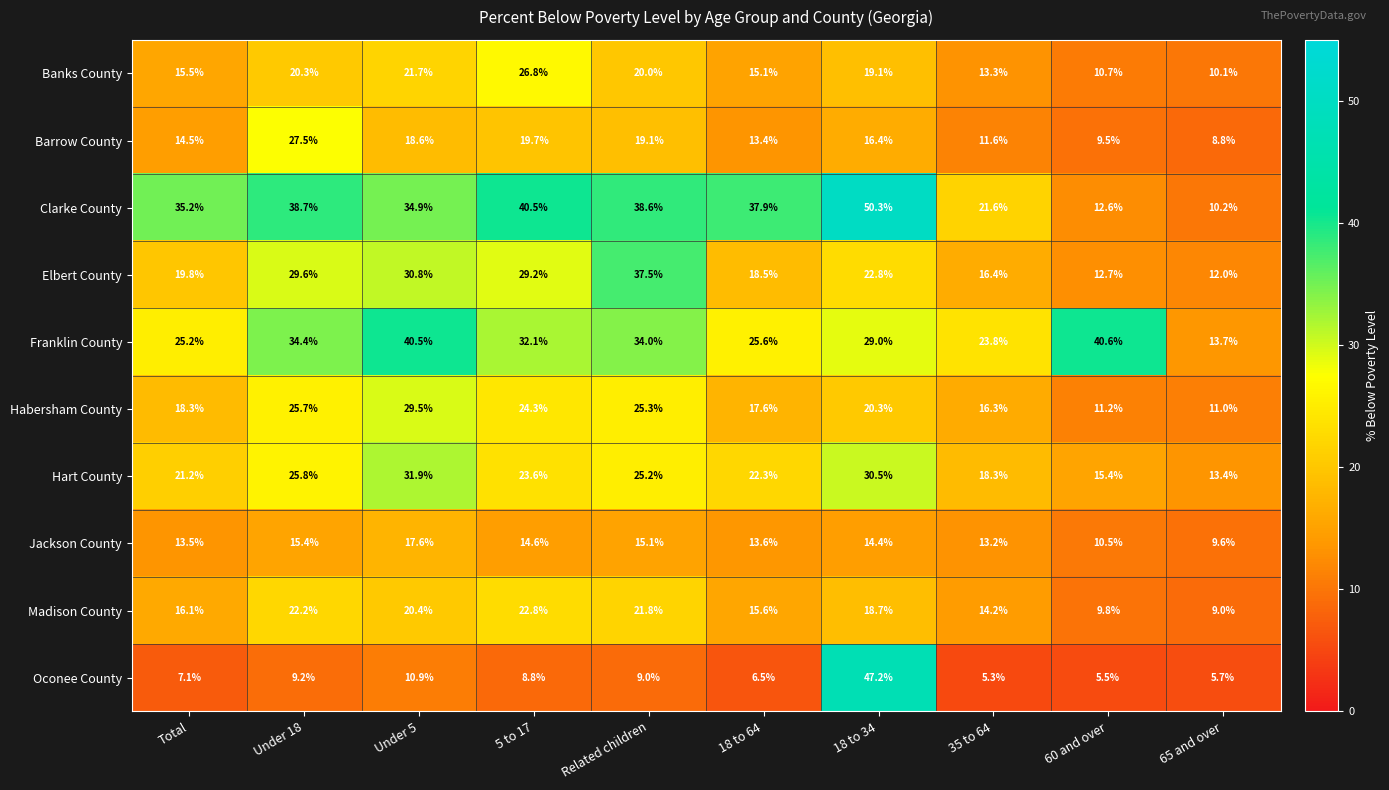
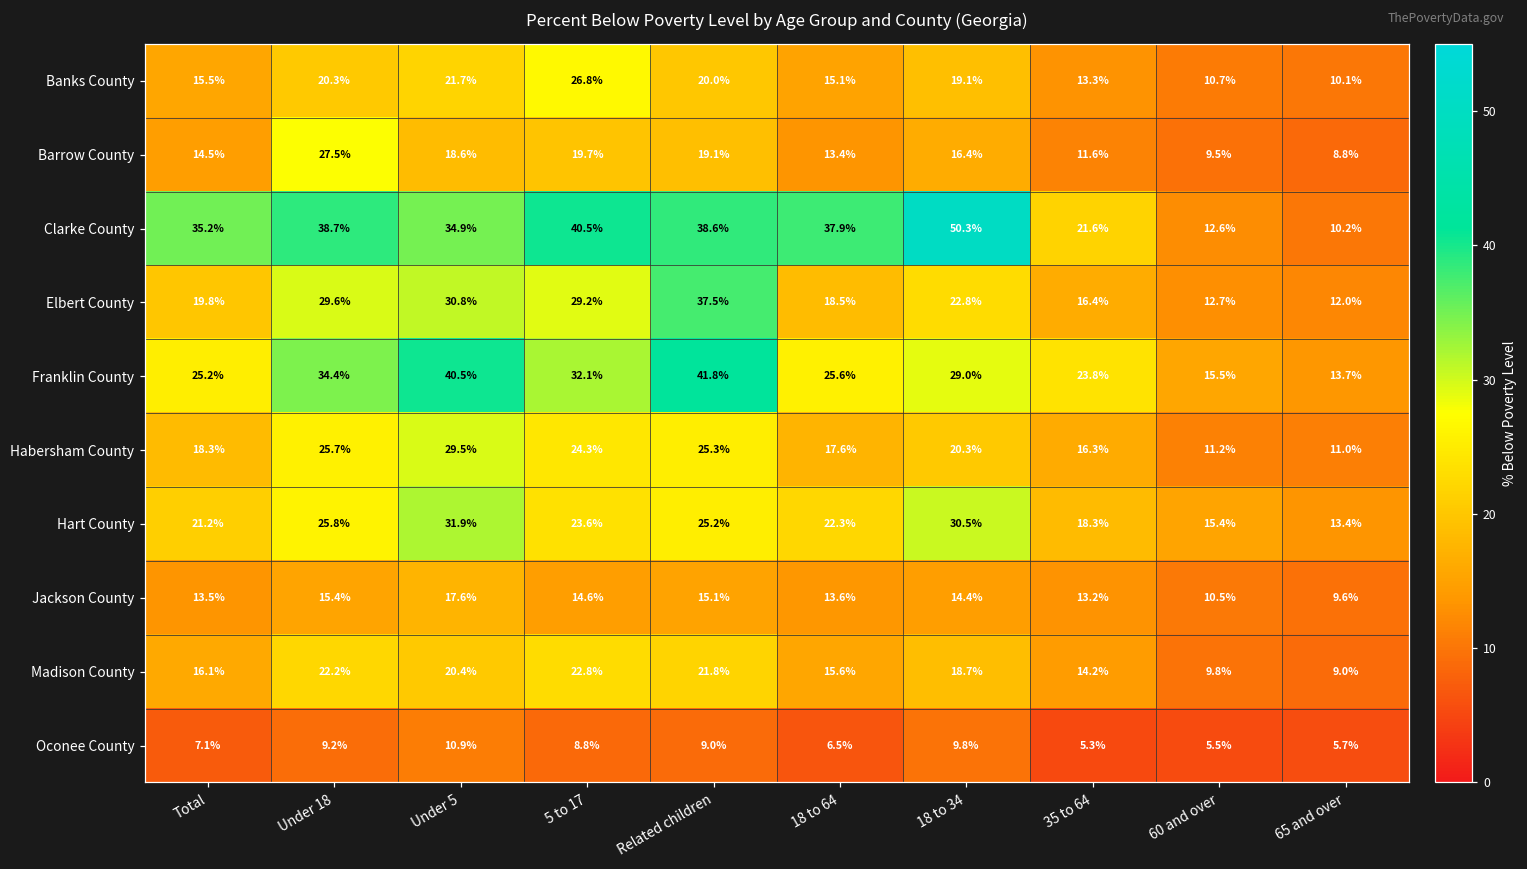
Franklin County, Related children: 34.0% -> 41.8%
Franklin County, 60 and over: 40.6% -> 15.5%
Oconee County, 18 to 34: 47.2% -> 9.8%
